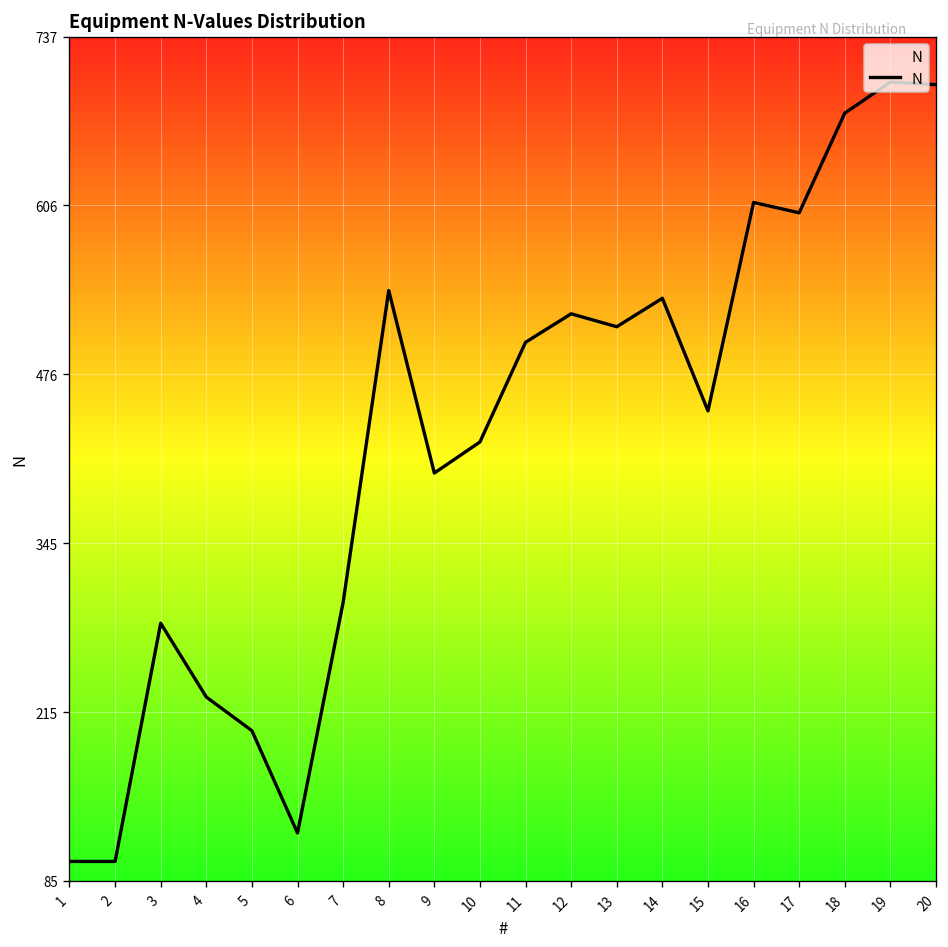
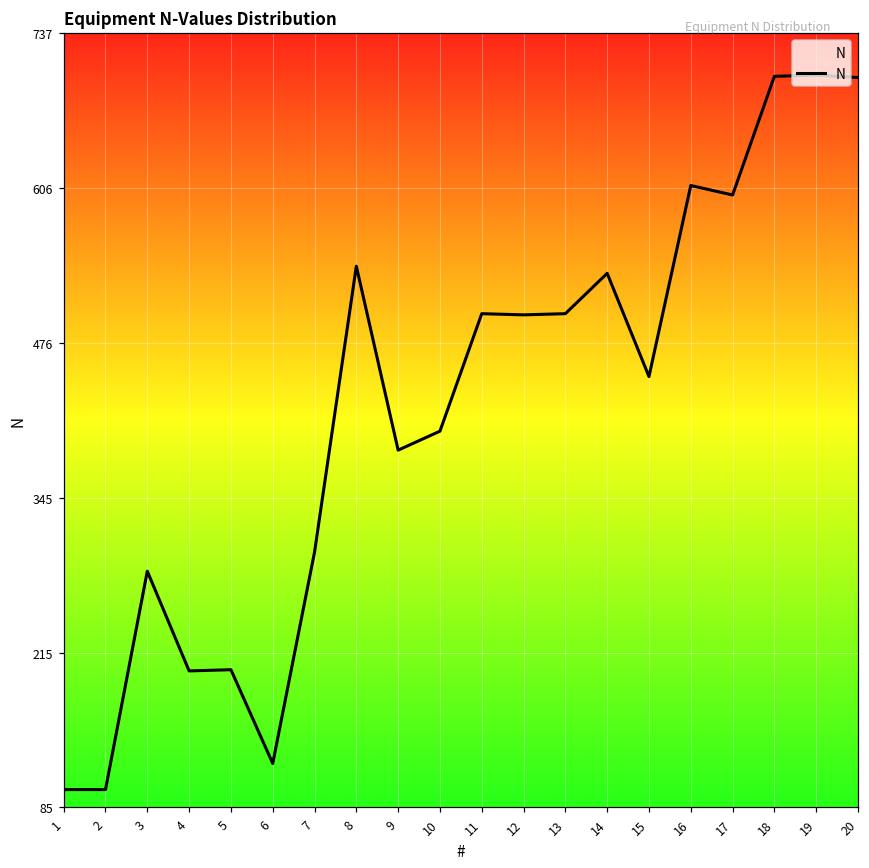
4: 227 -> 200
9: 400 -> 386
10: 424 -> 402
12: 523 -> 500
13: 513 -> 501
18: 678 -> 701
